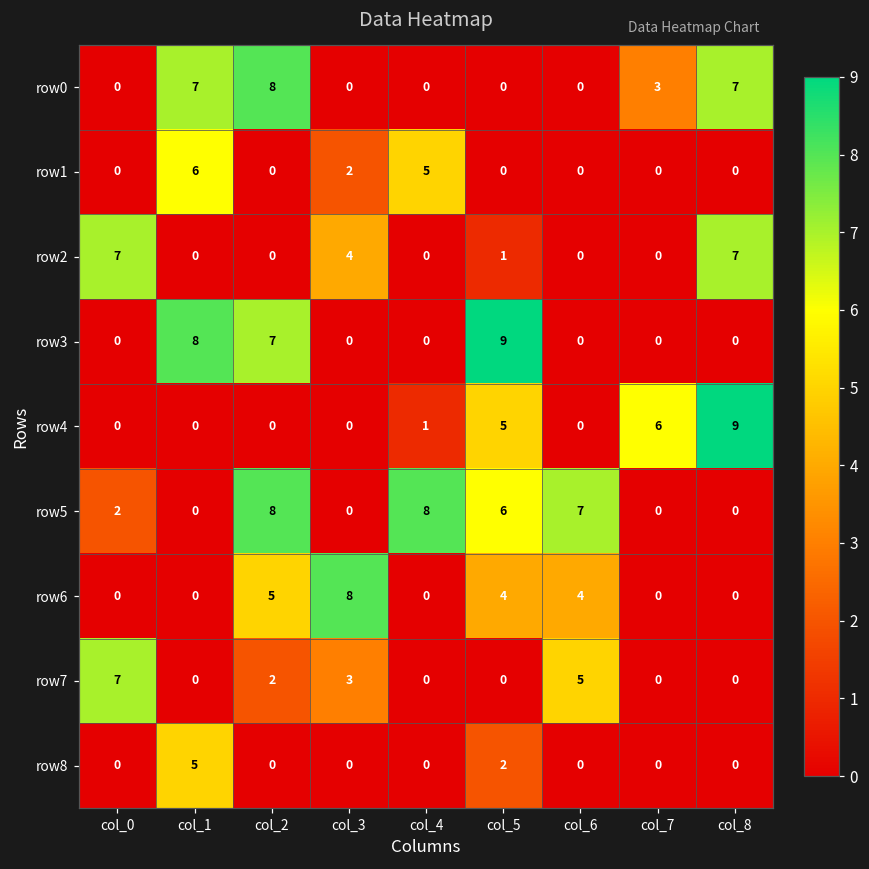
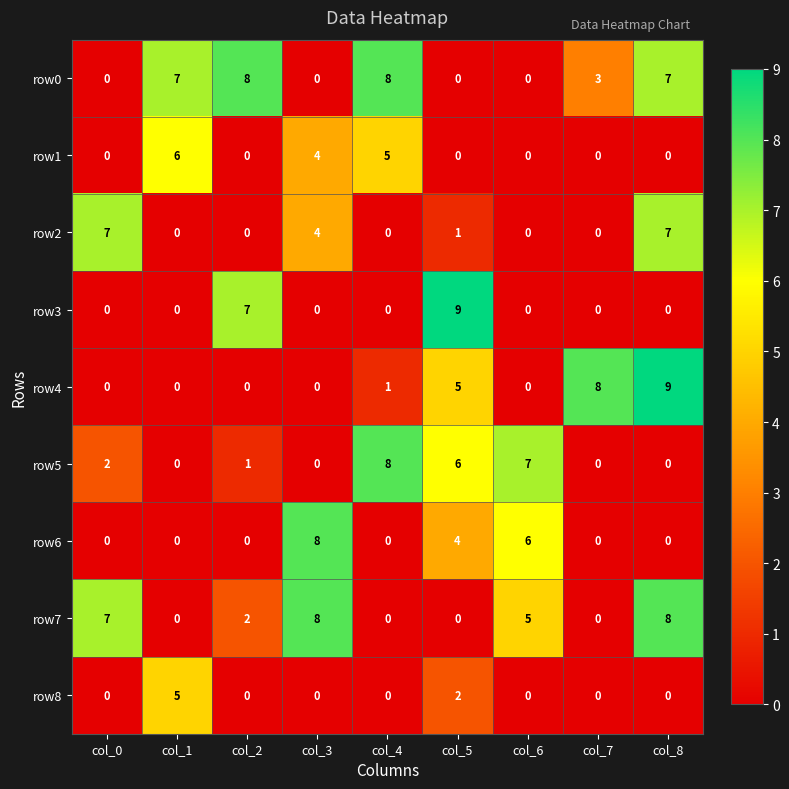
row0, col_4: 0 -> 8
row1, col_3: 2 -> 4
row3, col_1: 8 -> 0
row4, col_7: 6 -> 8
row5, col_2: 8 -> 1
row6, col_2: 5 -> 0
row6, col_6: 4 -> 6
row7, col_3: 3 -> 8
row7, col_8: 0 -> 8
